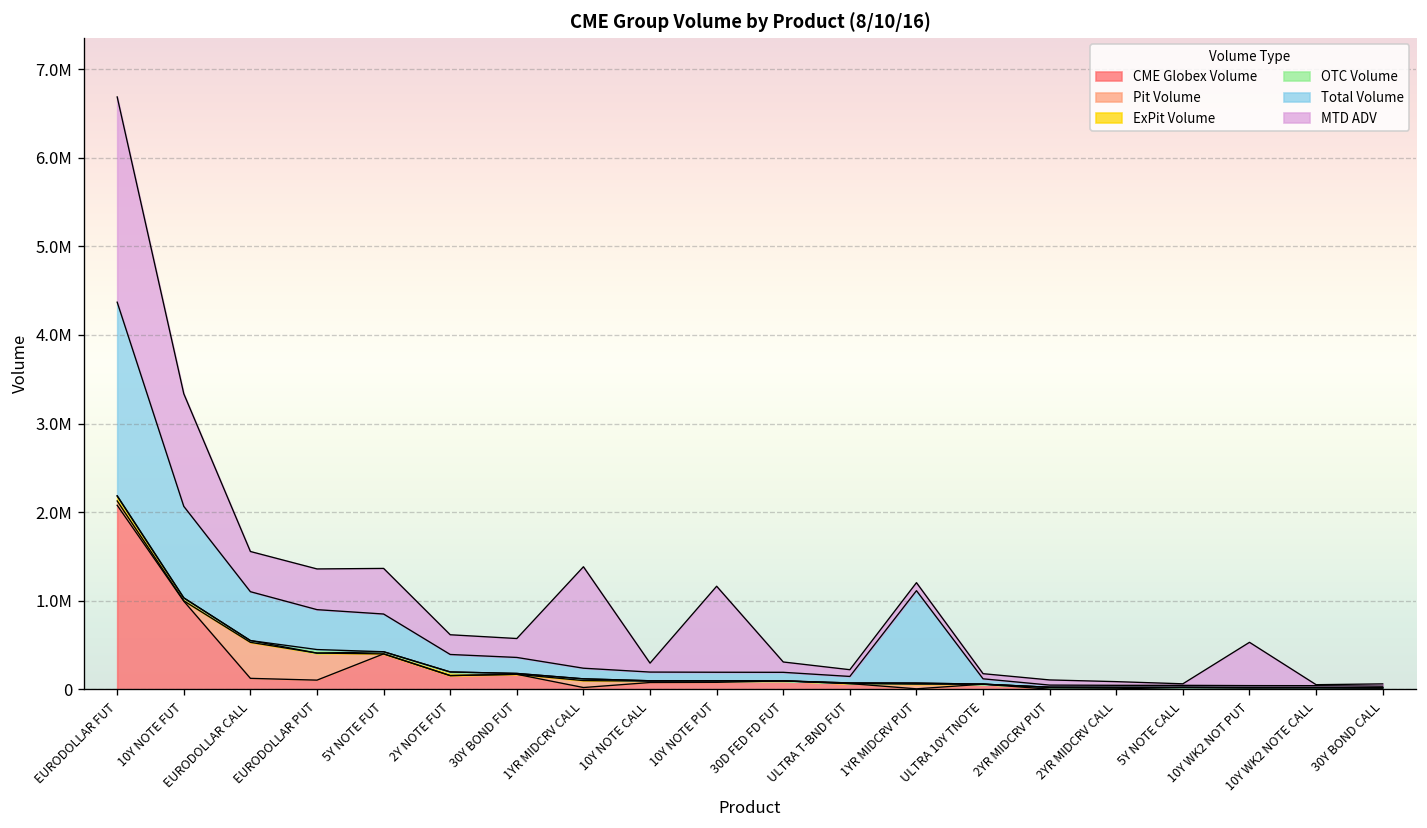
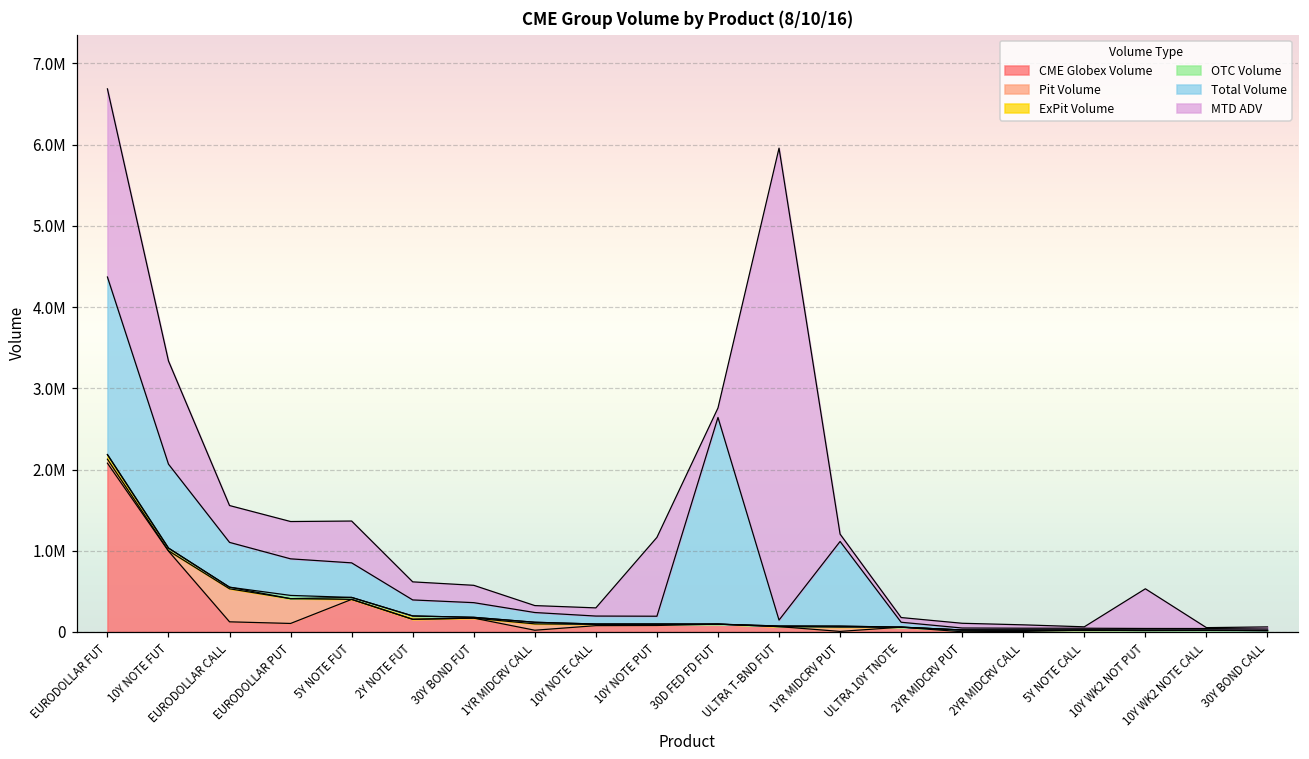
MTD ADV, 1YR MIDCRV CALL: 1100000 -> 100000
Total Volume, 30D FED FD FUT: 100000 -> 2500000
MTD ADV, ULTRA T-BND FUT: 100000 -> 5800000
